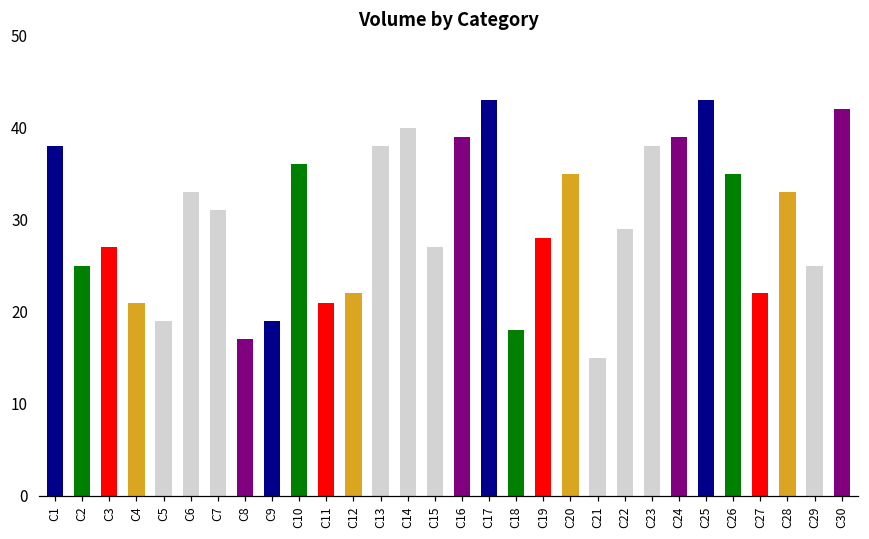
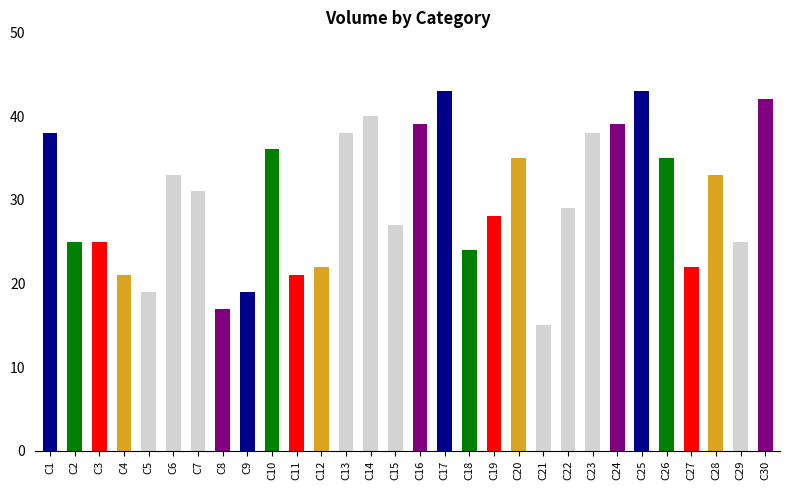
C3: 27 -> 25
C18: 18 -> 24
